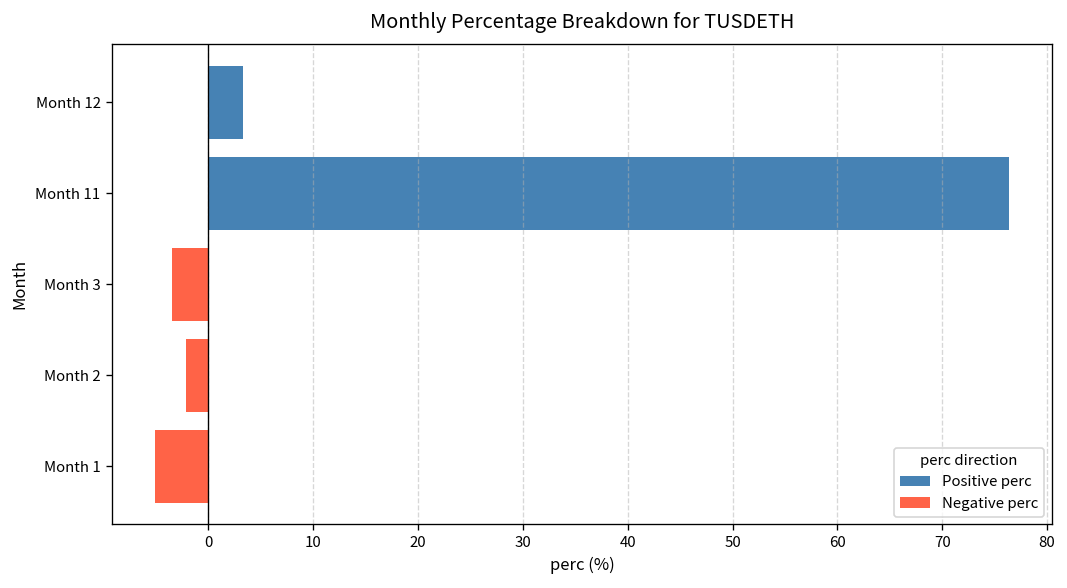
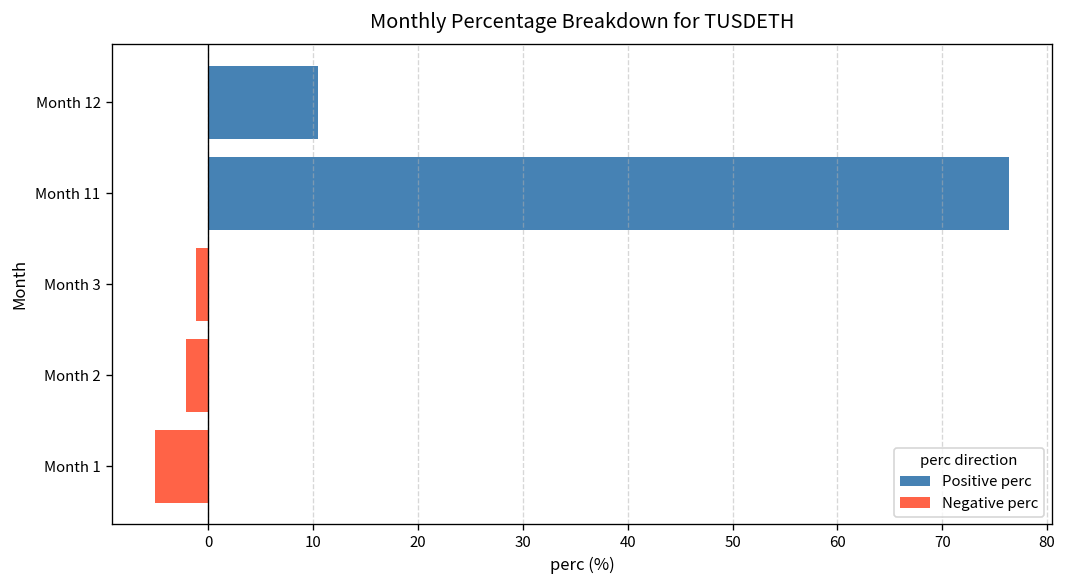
Month 12: 3 -> 10
Month 3: -3 -> -1
